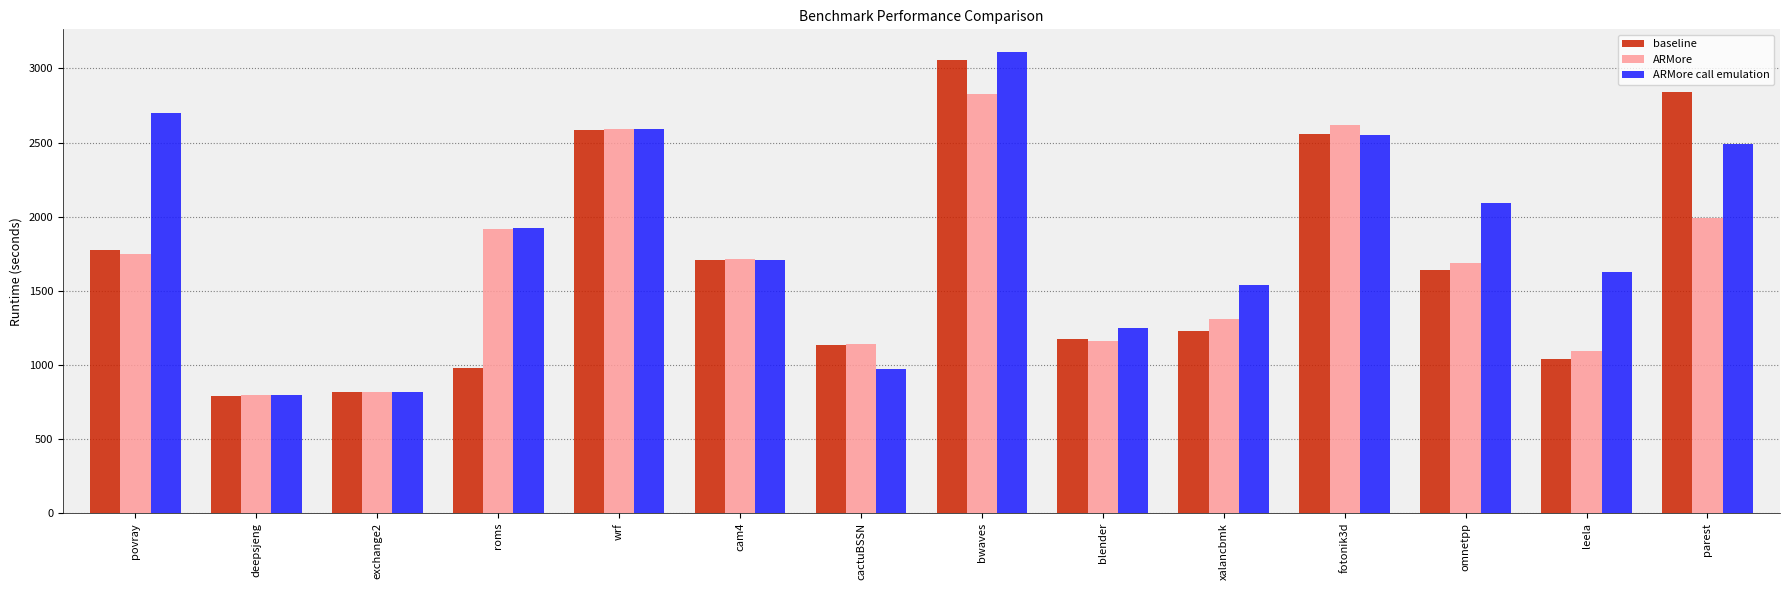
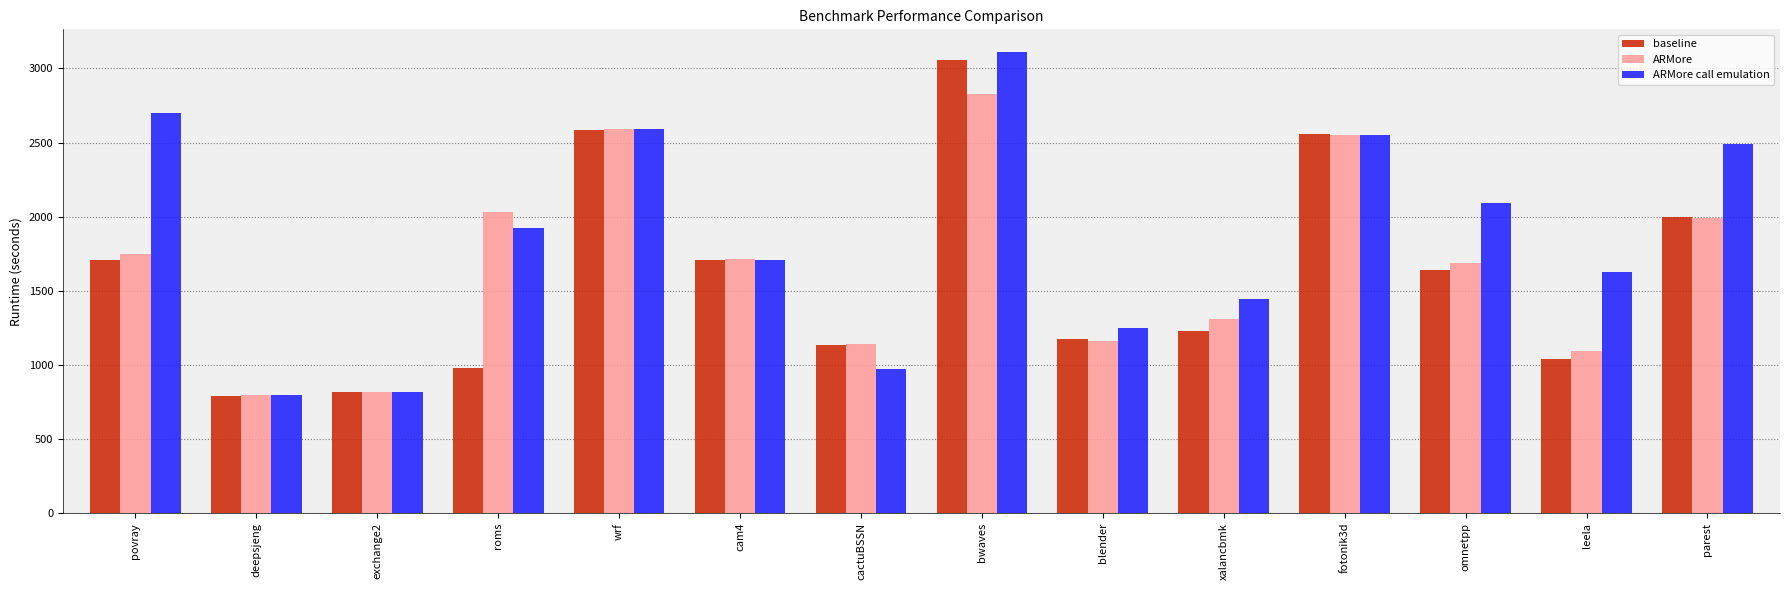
baseline, povray: 1770 -> 1710
ARMore, roms: 1920 -> 2030
ARMore call emulation, xalancbmk: 1540 -> 1450
ARMore, fotonik3d: 2620 -> 2550
baseline, parest: 2840 -> 2000
